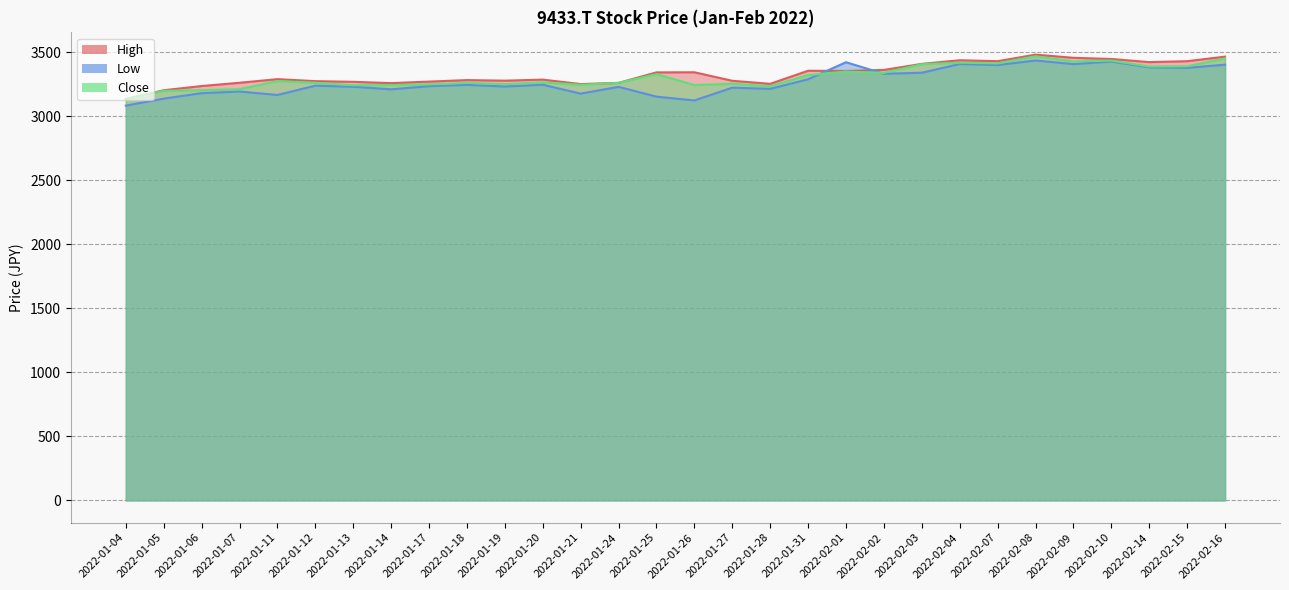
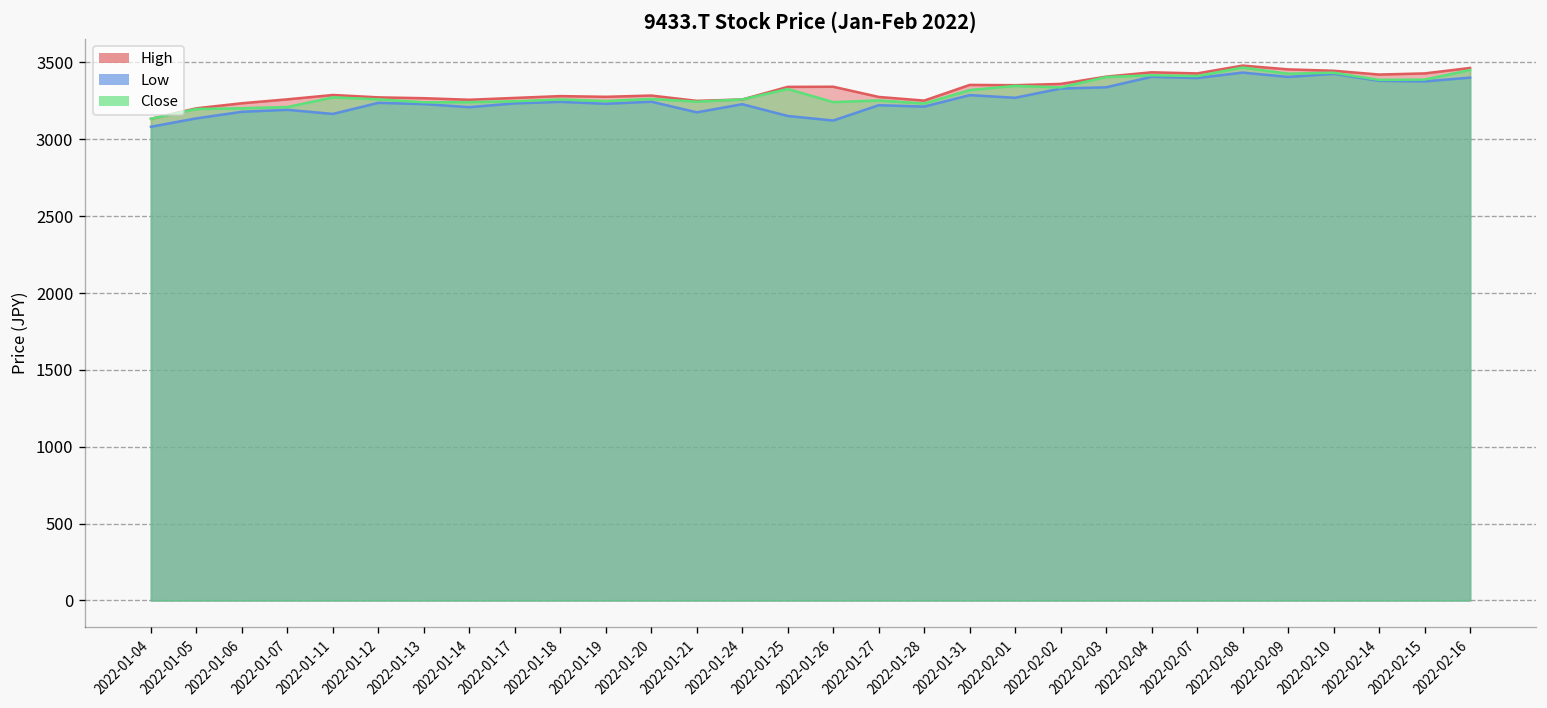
Low, 2022-02-01: 3420 -> 3270
